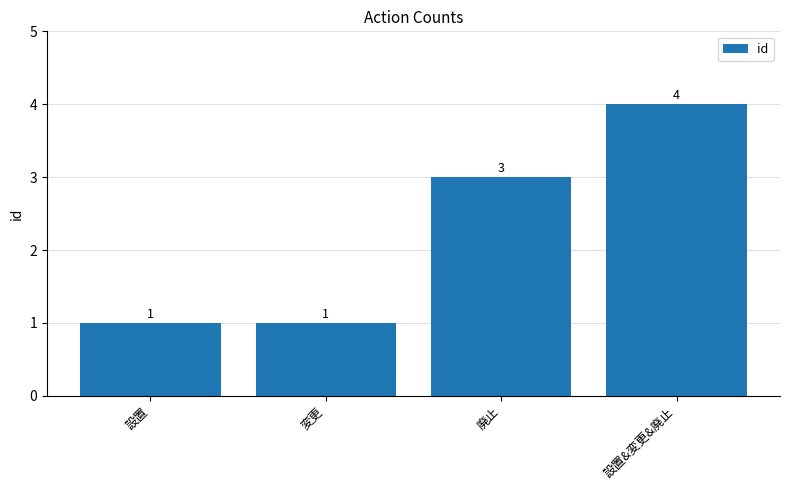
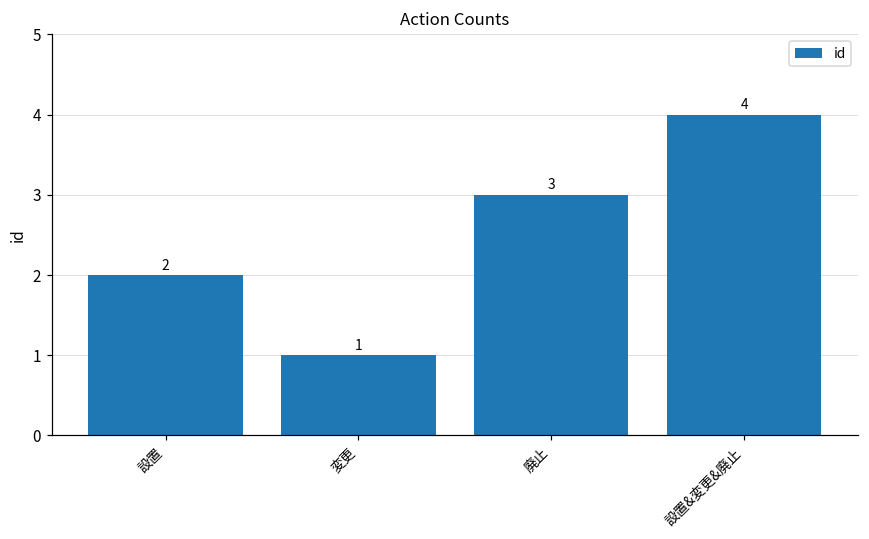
設置: 1 -> 2
